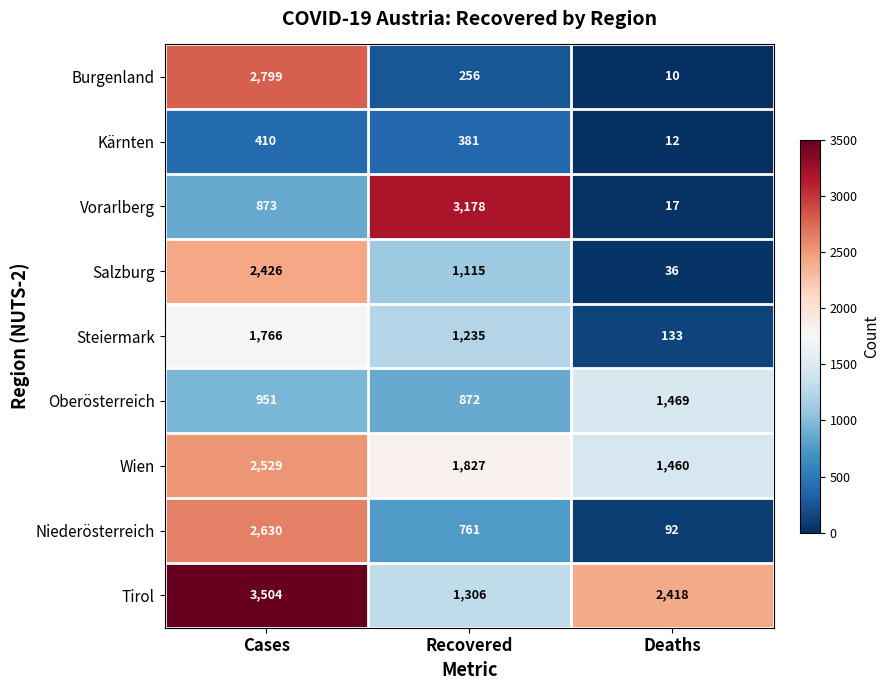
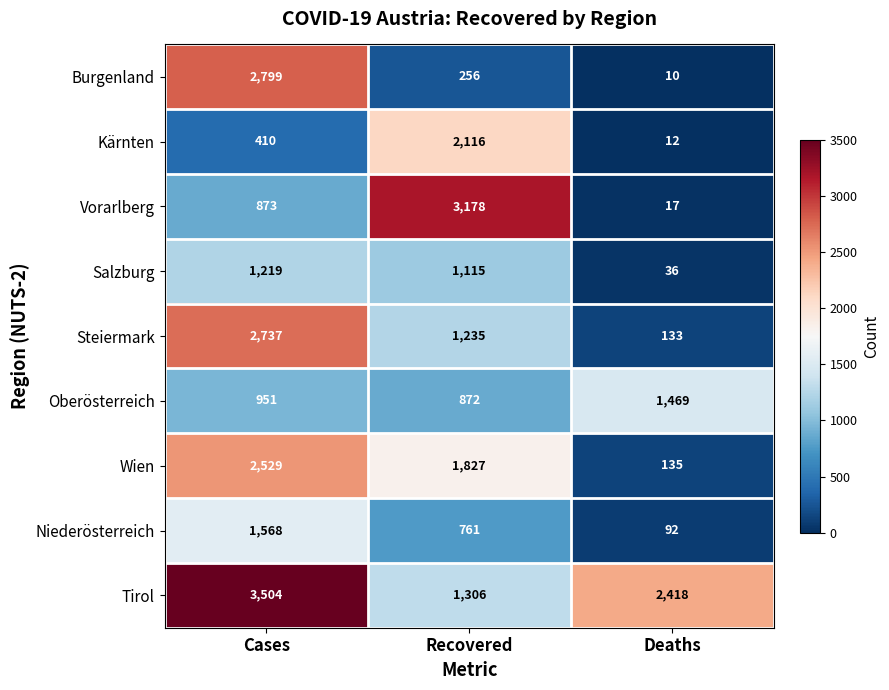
Kärnten, Recovered: 381 -> 2,116
Salzburg, Cases: 2,426 -> 1,219
Steiermark, Cases: 1,766 -> 2,737
Wien, Deaths: 1,460 -> 135
Niederösterreich, Cases: 2,630 -> 1,568
